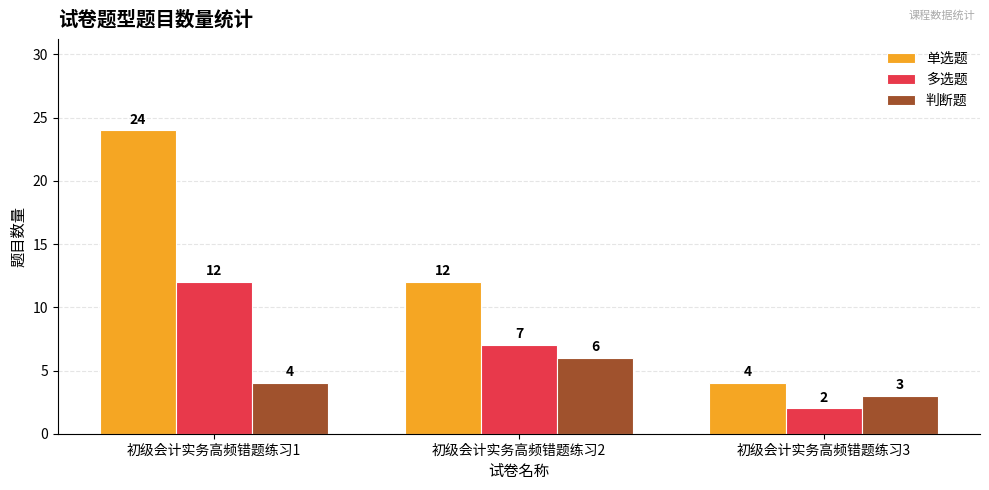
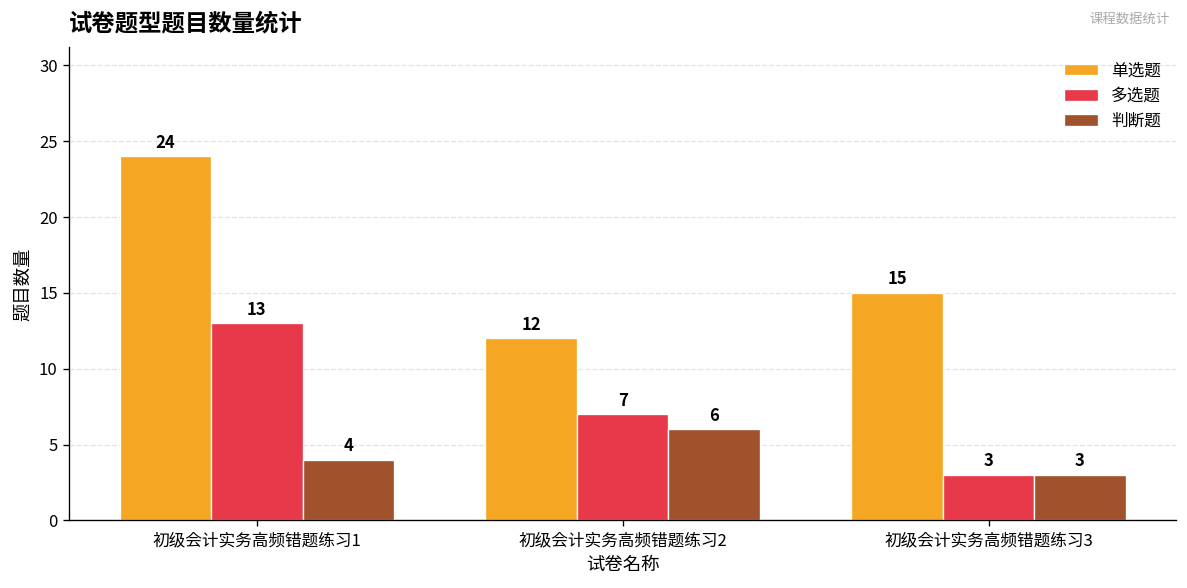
多选题, 初级会计实务高频错题练习1: 12 -> 13
单选题, 初级会计实务高频错题练习3: 4 -> 15
多选题, 初级会计实务高频错题练习3: 2 -> 3
